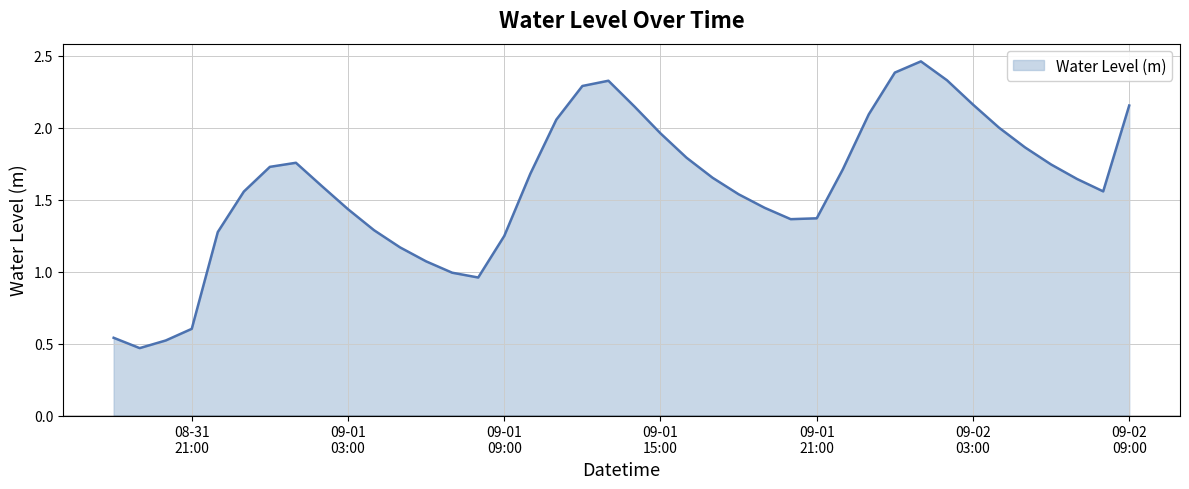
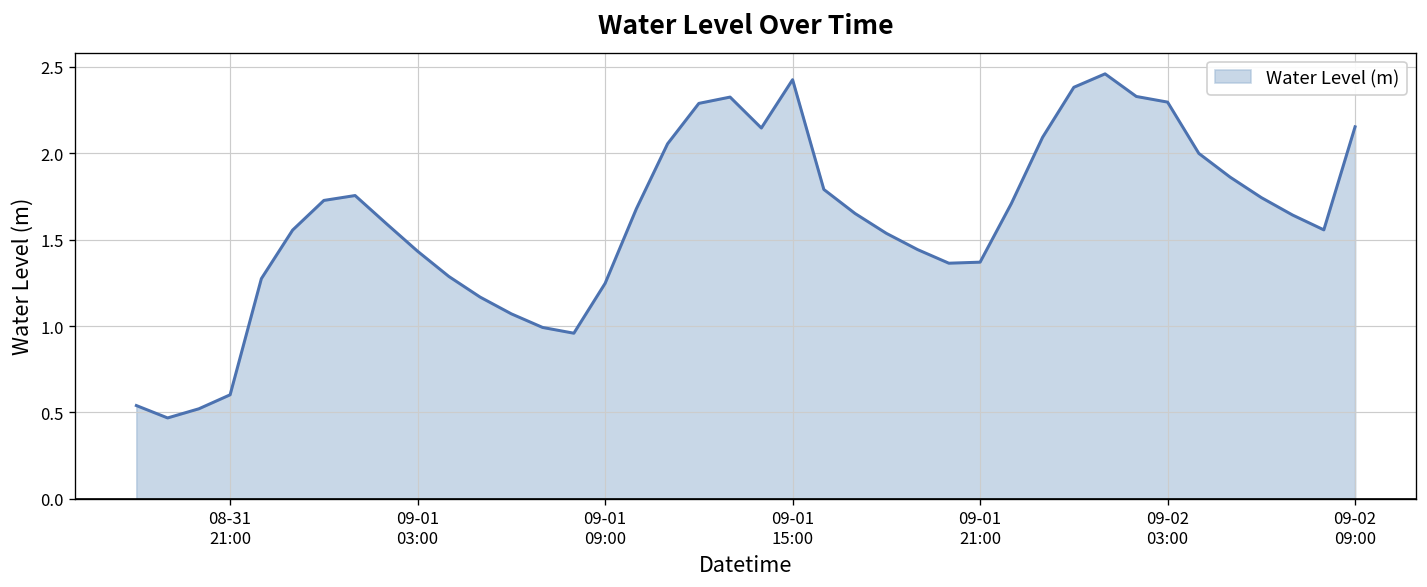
09-01 15:00: 1.96 -> 2.43
09-02 03:00: 2.16 -> 2.30
